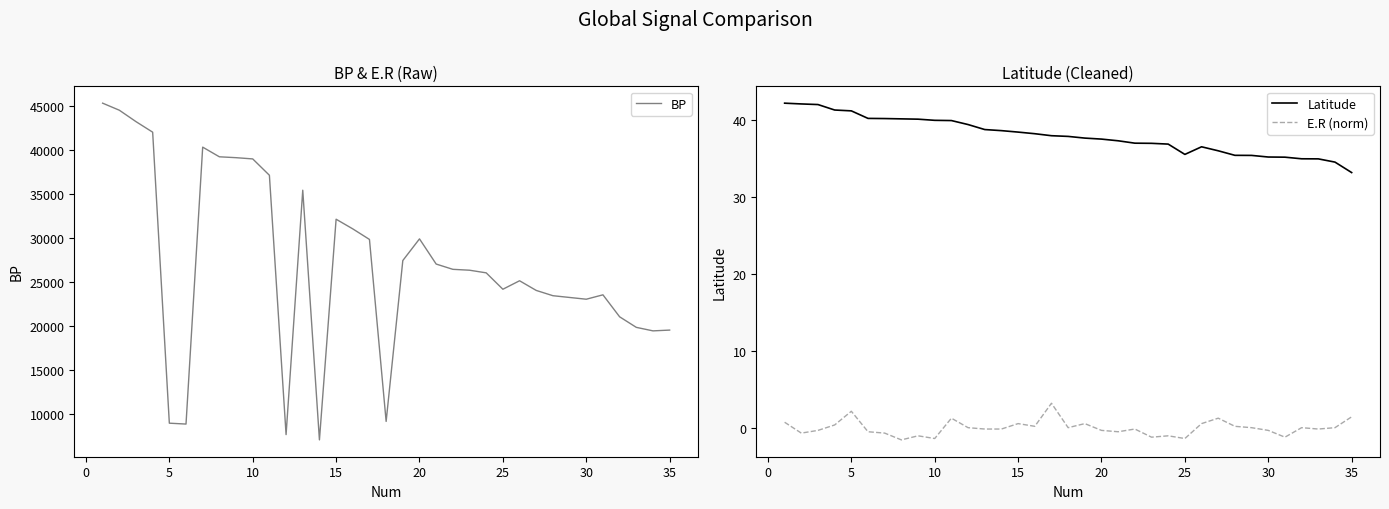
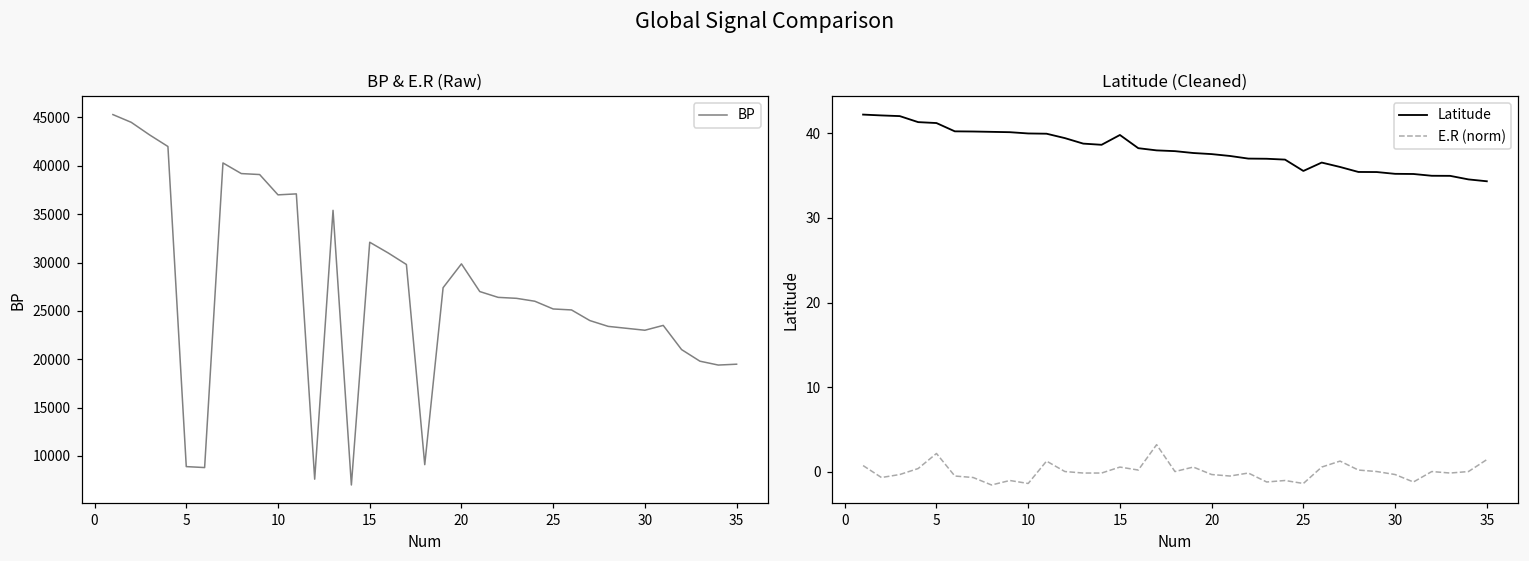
BP & E.R (Raw), 10: 39000 -> 37000
BP & E.R (Raw), 25: 24000 -> 25000
Latitude (Cleaned), Latitude, 15: 38 -> 40
Latitude (Cleaned), Latitude, 35: 33 -> 34
